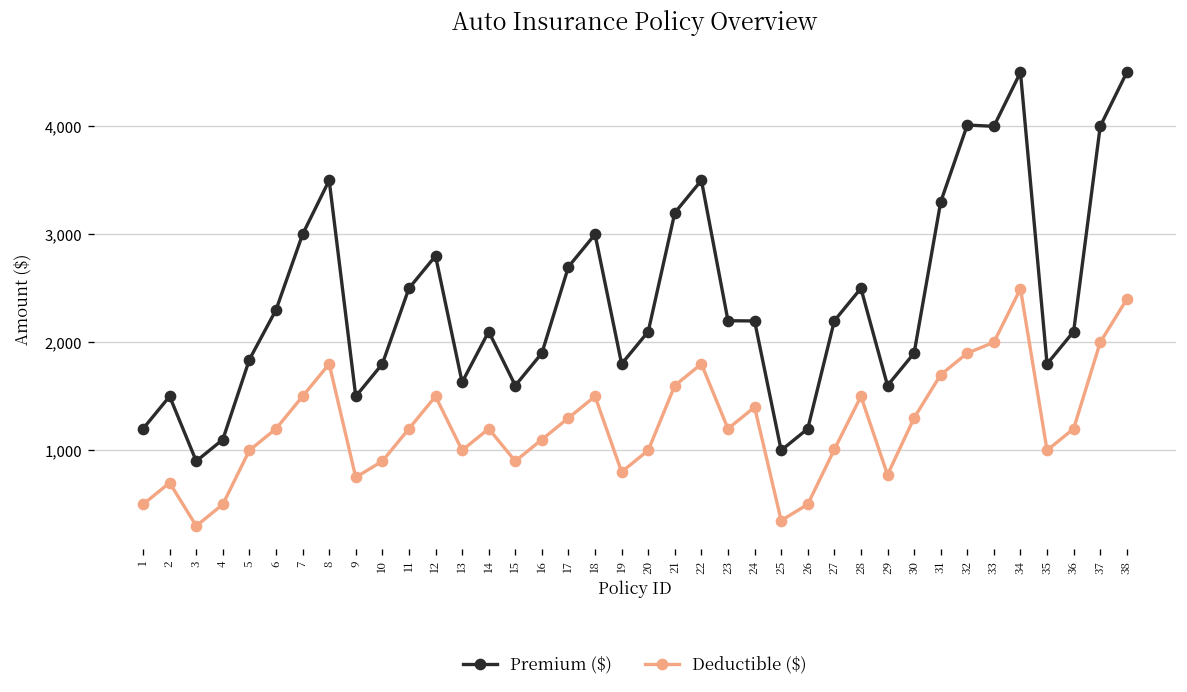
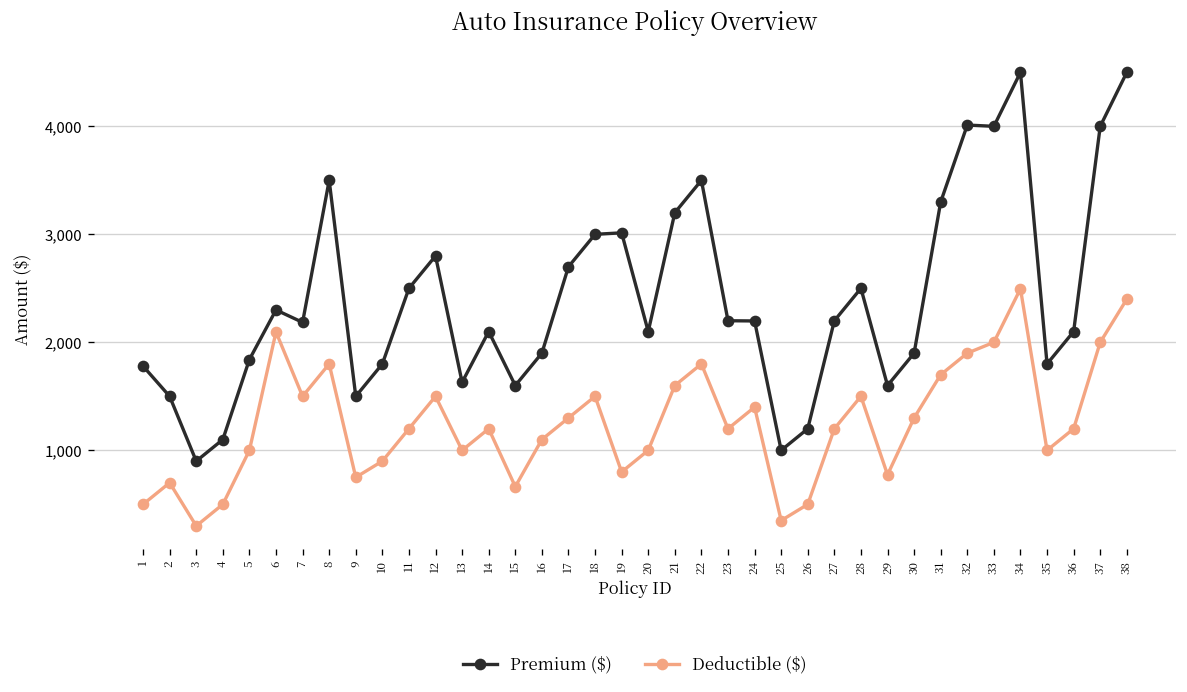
Premium ($), 1: 1,200 -> 1,800
Deductible ($), 6: 1,200 -> 2,100
Premium ($), 7: 3,000 -> 2,200
Deductible ($), 15: 900 -> 700
Premium ($), 19: 1,800 -> 3,000
Deductible ($), 27: 1,000 -> 1,200
